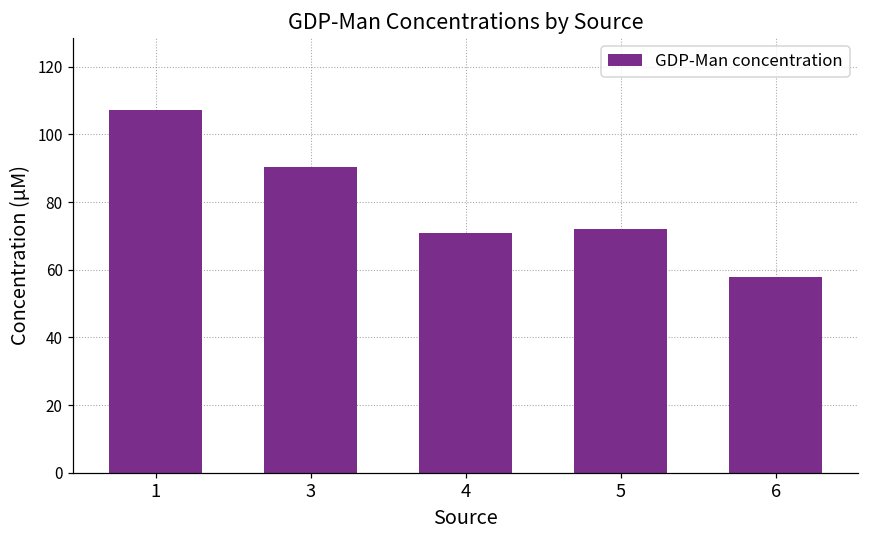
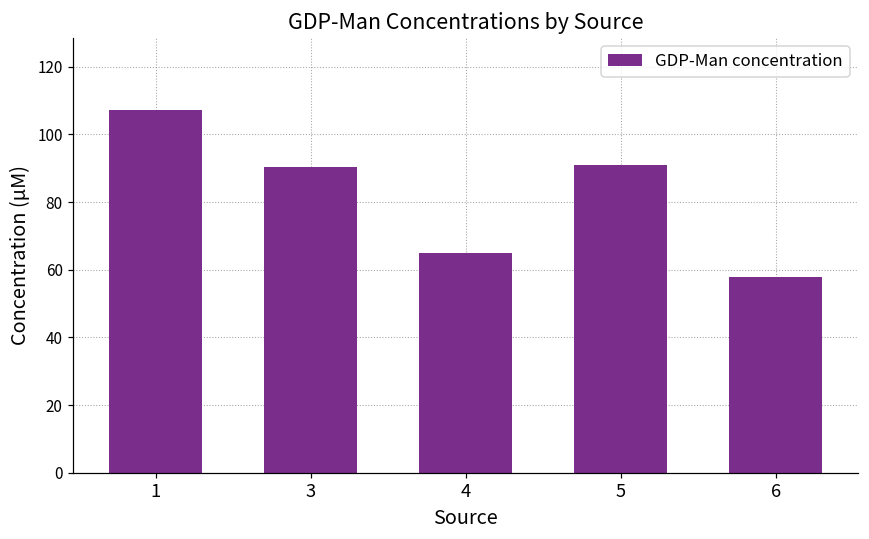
4: 71 -> 65
5: 72 -> 91
